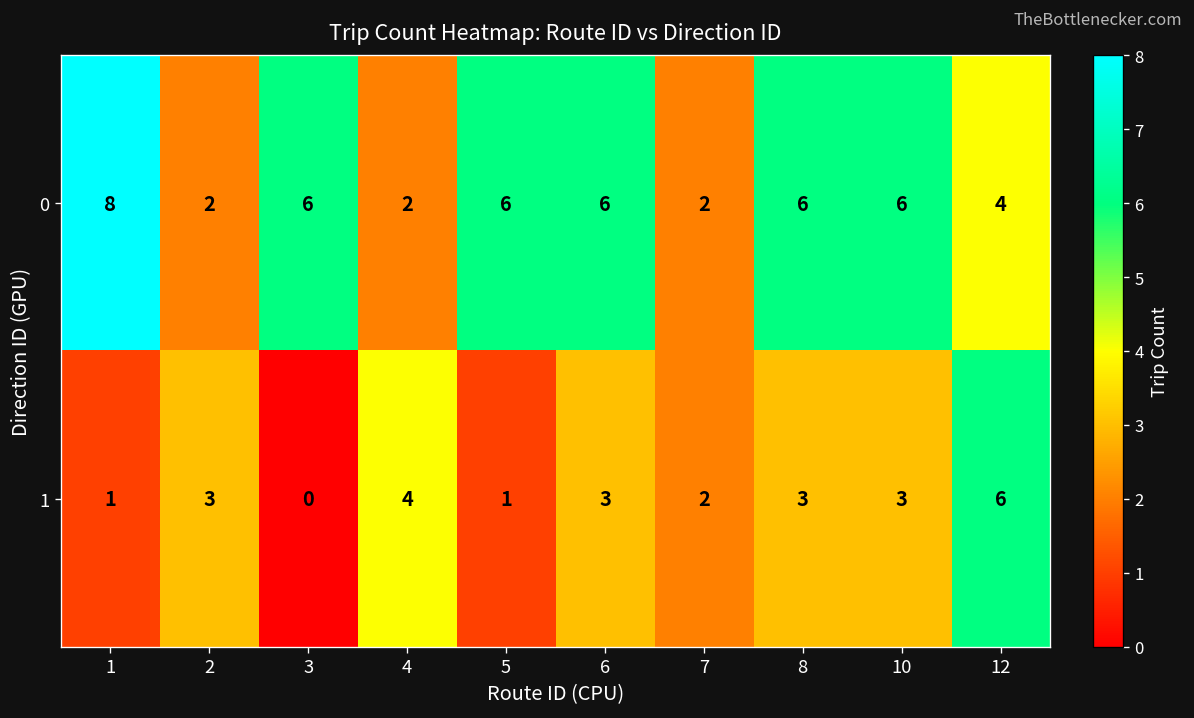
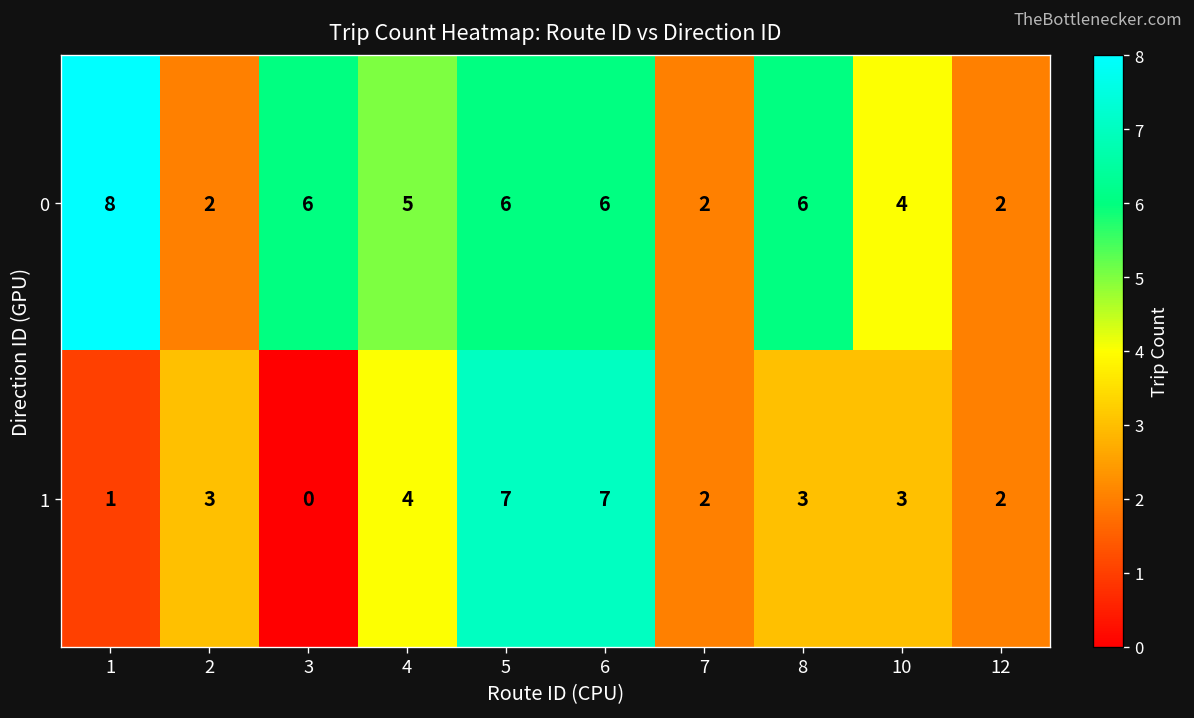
0, 4: 2 -> 5
0, 10: 6 -> 4
0, 12: 4 -> 2
1, 5: 1 -> 7
1, 6: 3 -> 7
1, 12: 6 -> 2
